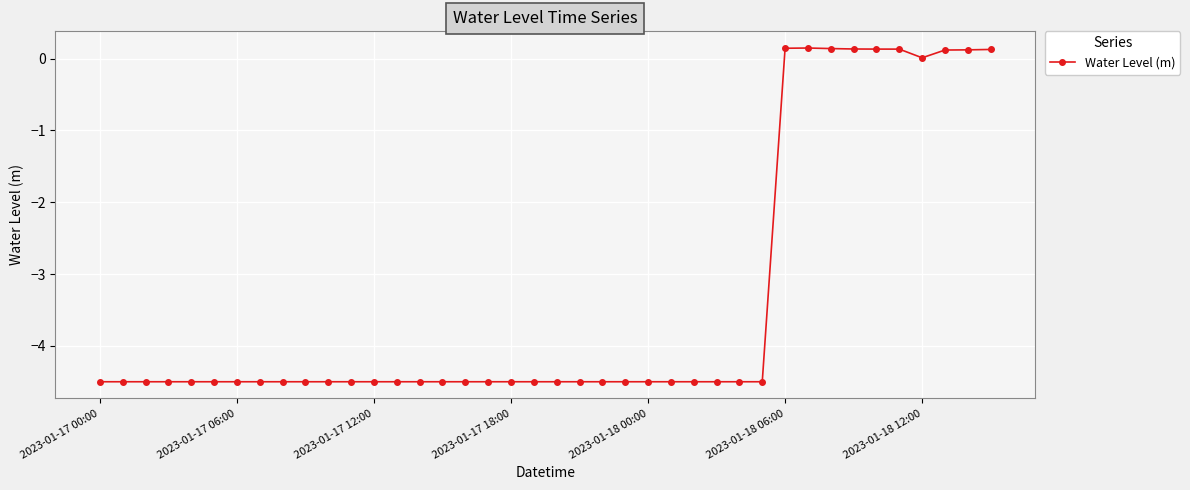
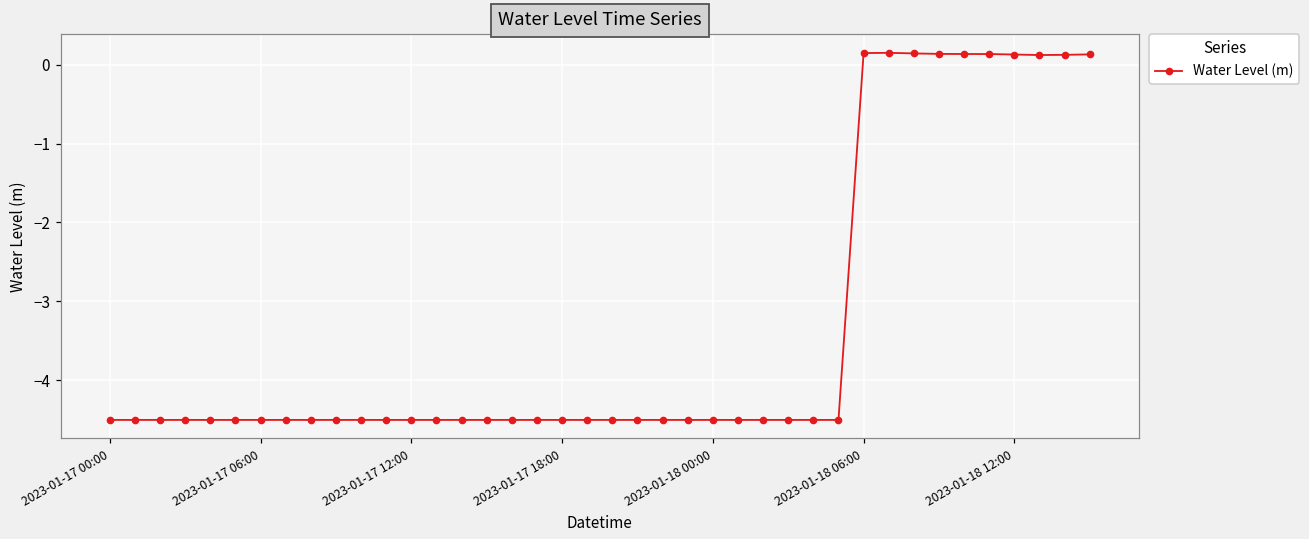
2023-01-18 12:00: 0.0 -> 0.1
